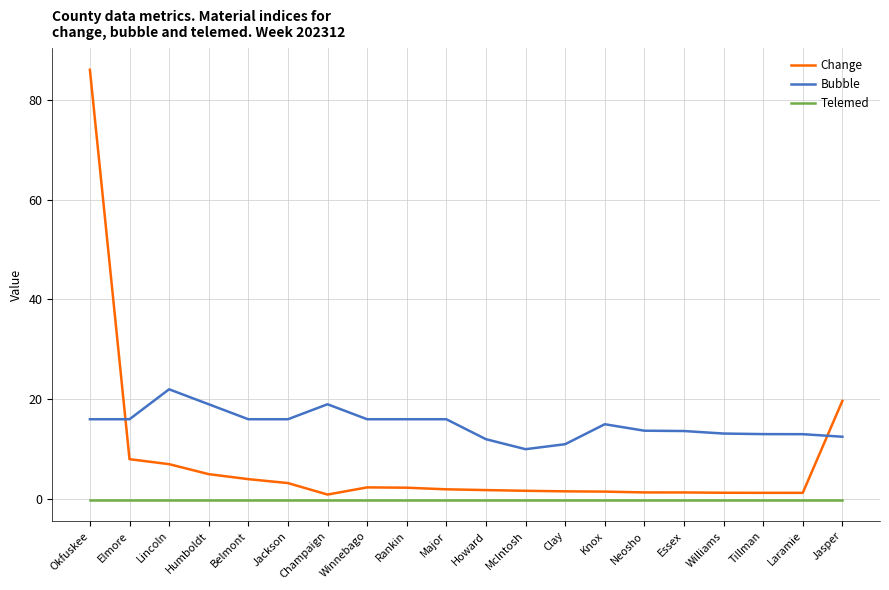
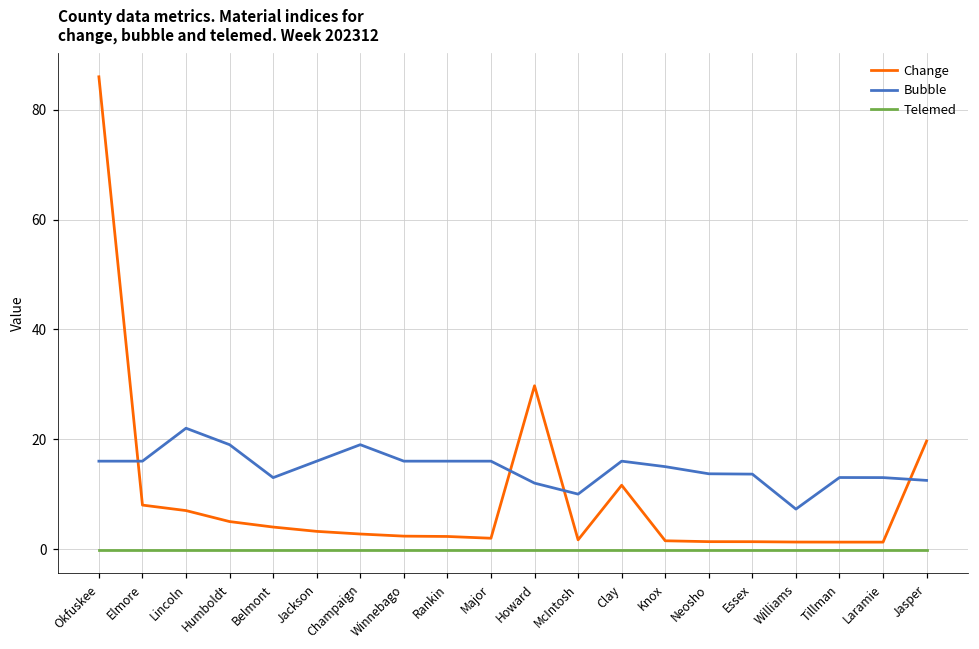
Bubble, Belmont: 16 -> 13
Change, Champaign: 1 -> 3
Change, Howard: 2 -> 30
Change, Clay: 2 -> 12
Bubble, Clay: 11 -> 16
Bubble, Williams: 13 -> 7
